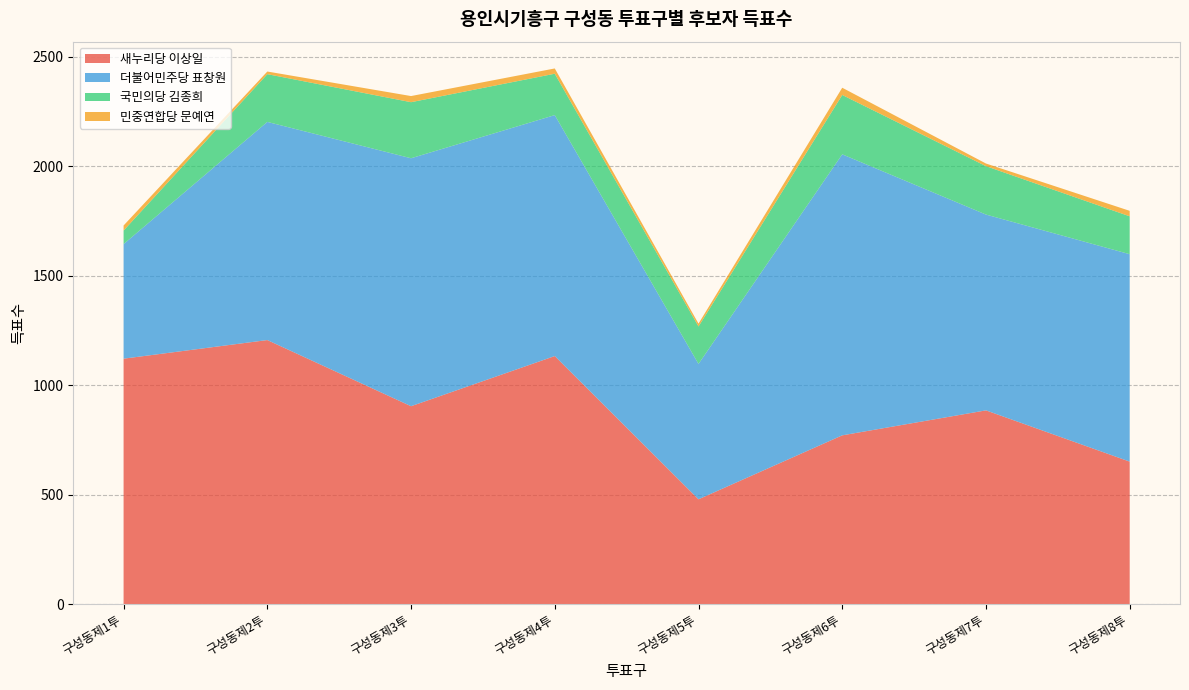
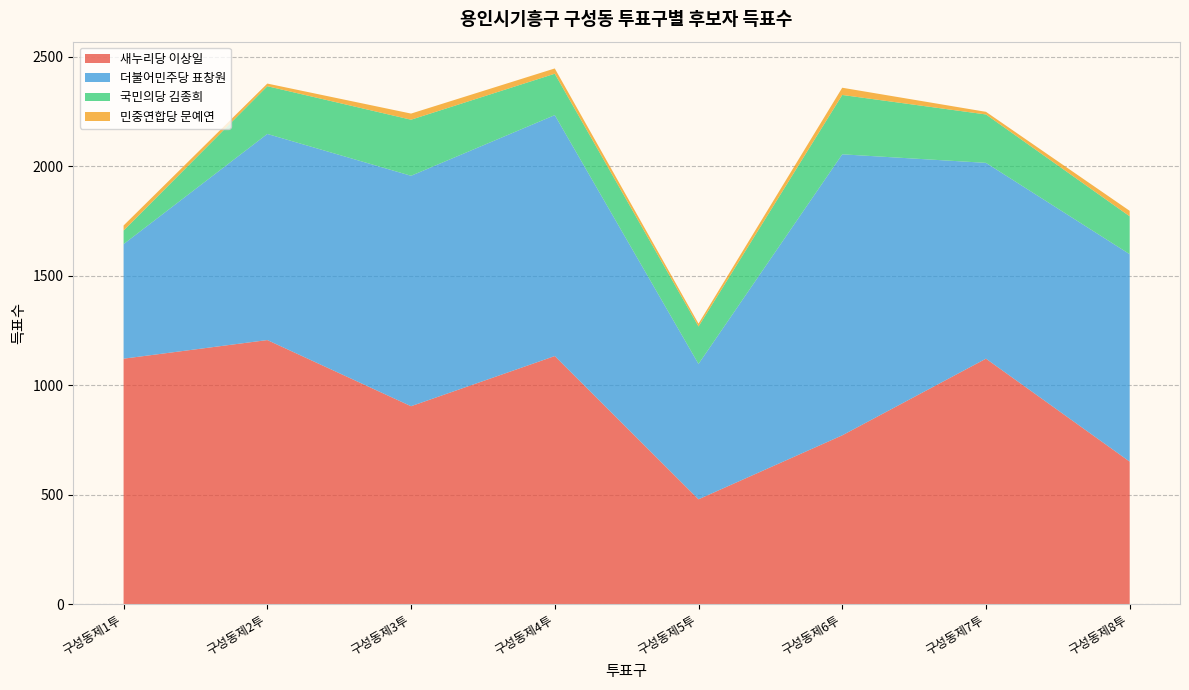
더불어민주당 표창원, 구성동제2투: 1000 -> 940
더불어민주당 표창원, 구성동제3투: 1130 -> 1050
새누리당 이상일, 구성동제7투: 890 -> 1120
